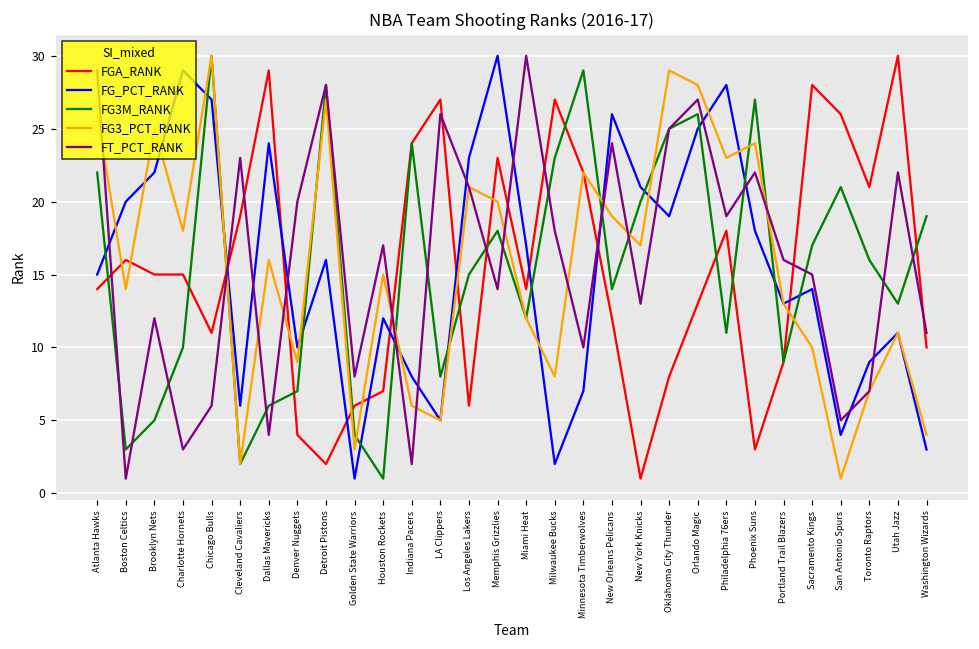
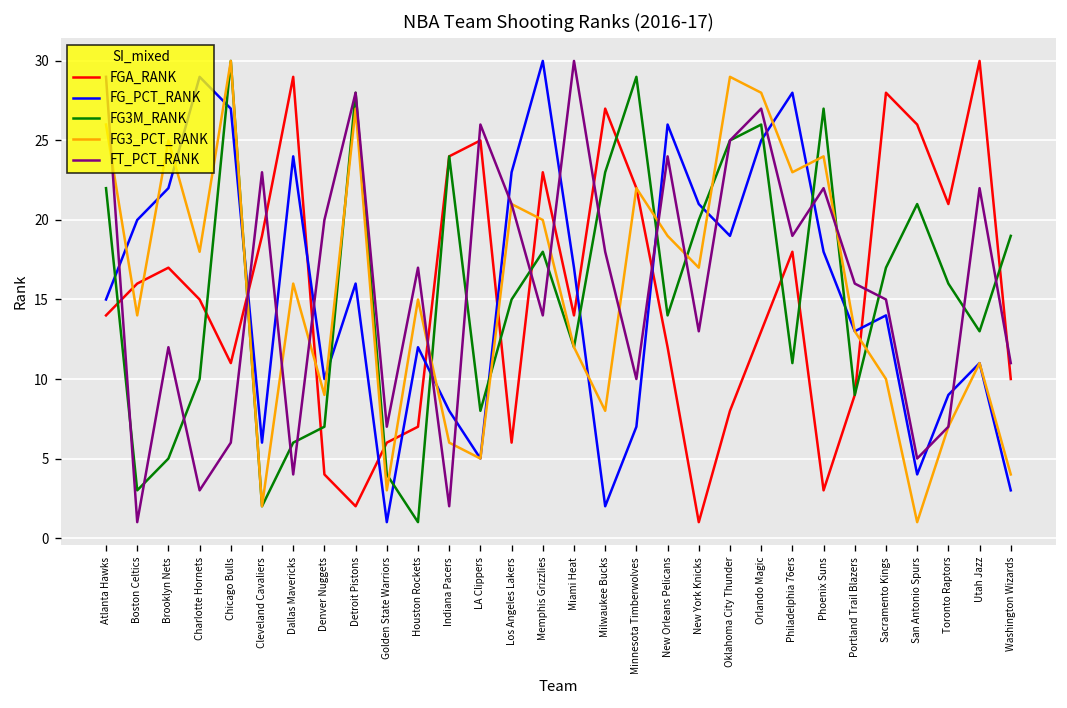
FGA_RANK, Brooklyn Nets: 15 -> 17
FT_PCT_RANK, Golden State Warriors: 8 -> 7
FGA_RANK, LA Clippers: 27 -> 25
